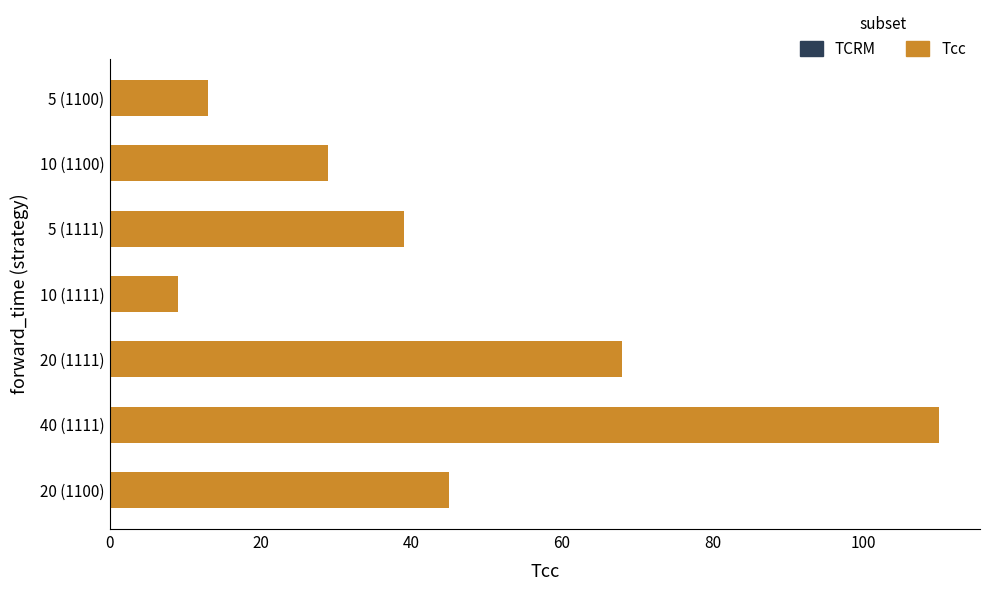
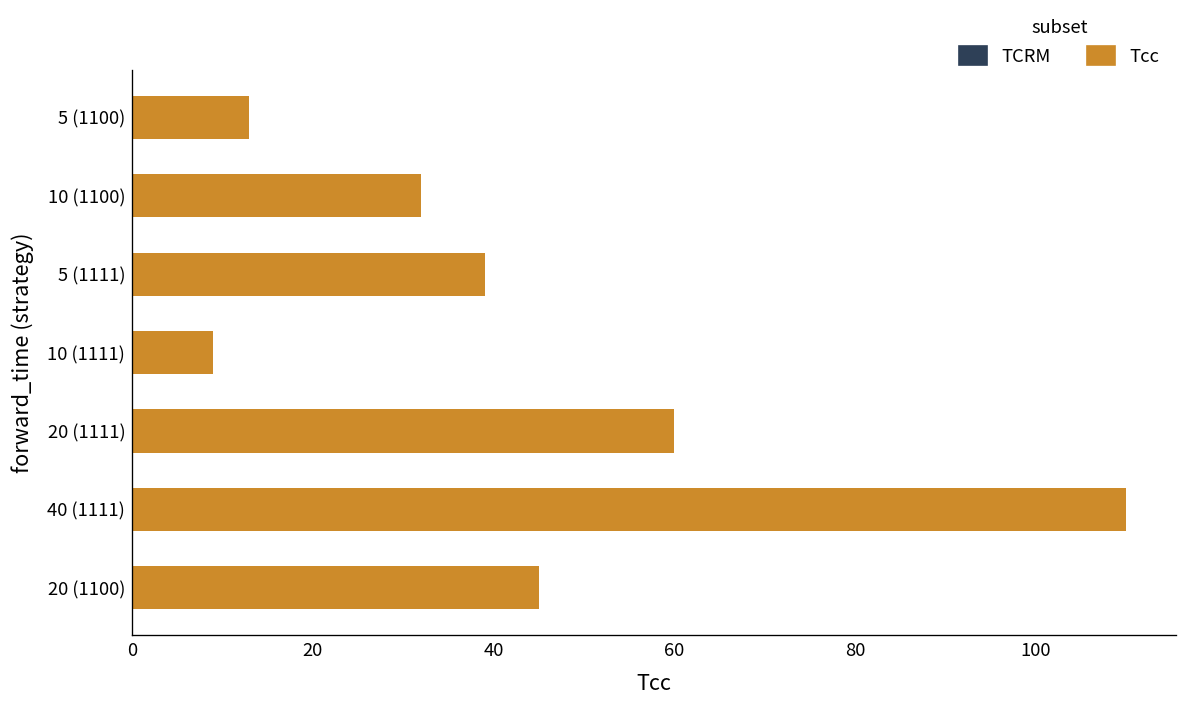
10 (1100): 29 -> 32
20 (1111): 68 -> 60
